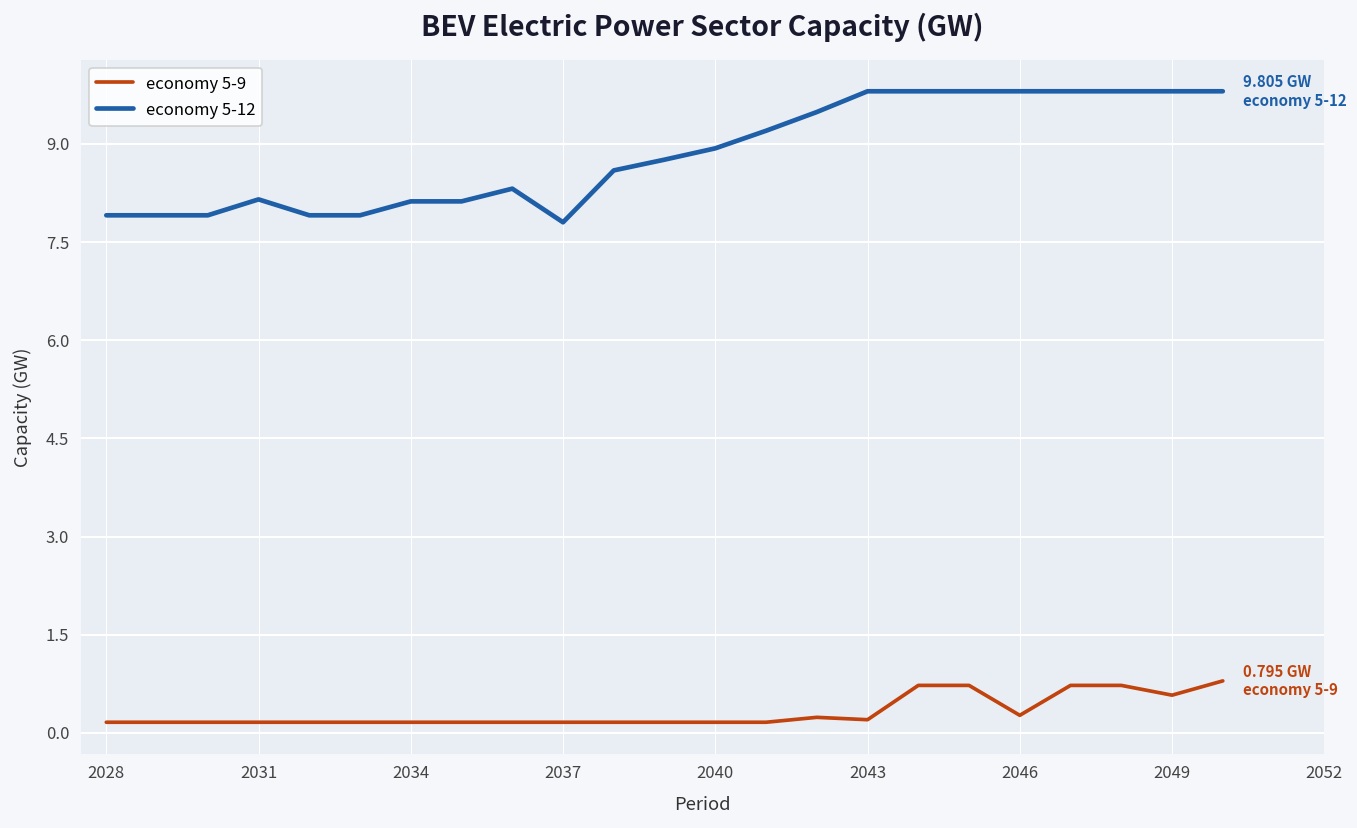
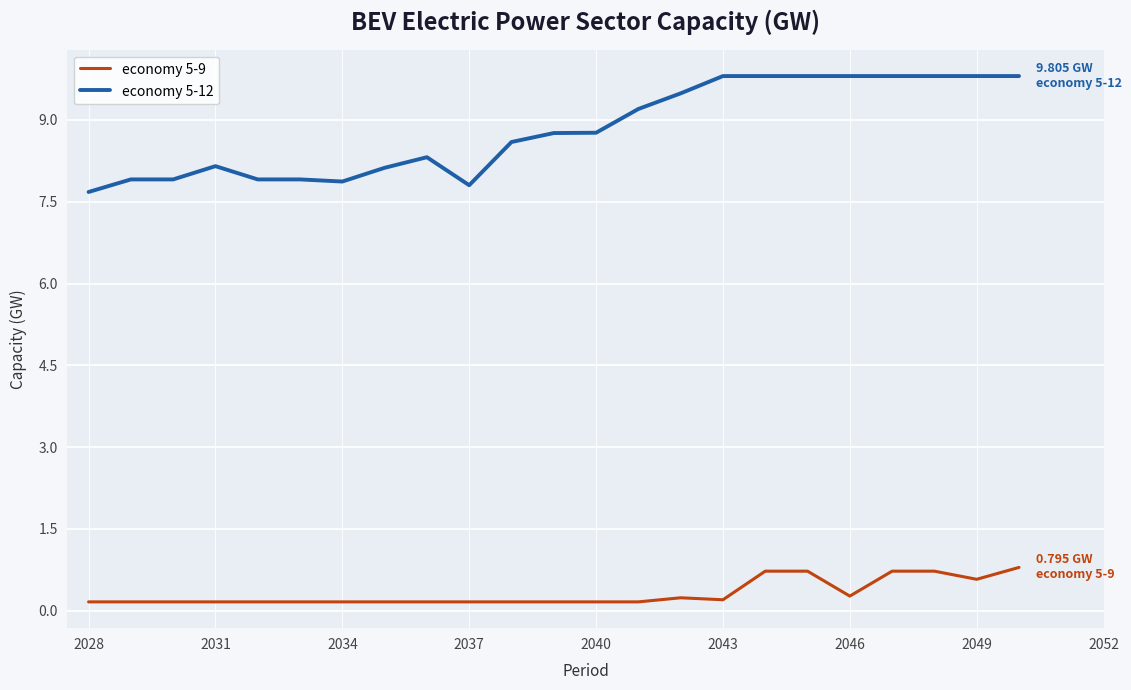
economy 5-12, 2028: 7.9 -> 7.7
economy 5-12, 2034: 8.1 -> 7.9
economy 5-12, 2040: 8.9 -> 8.8
